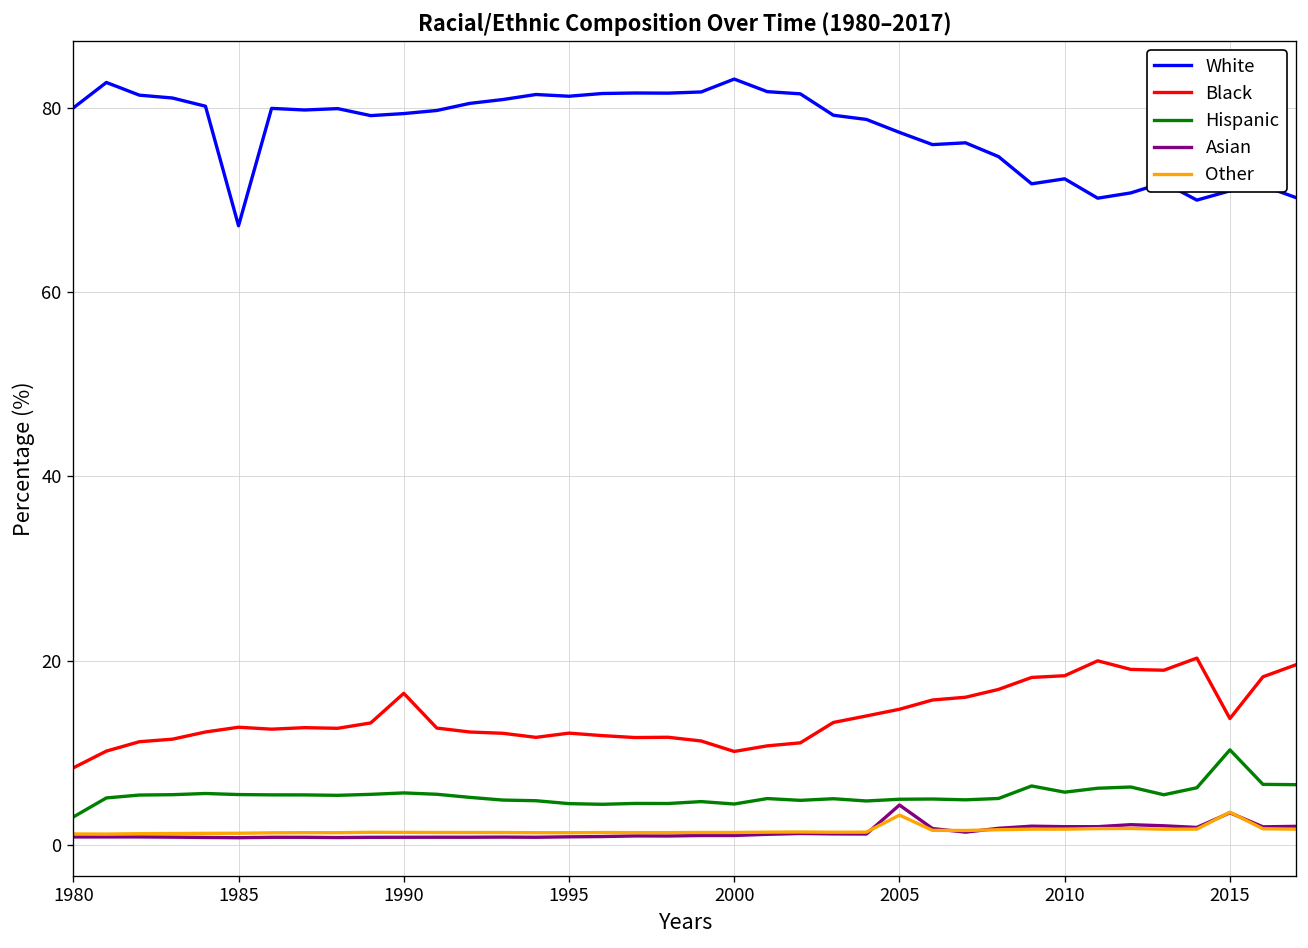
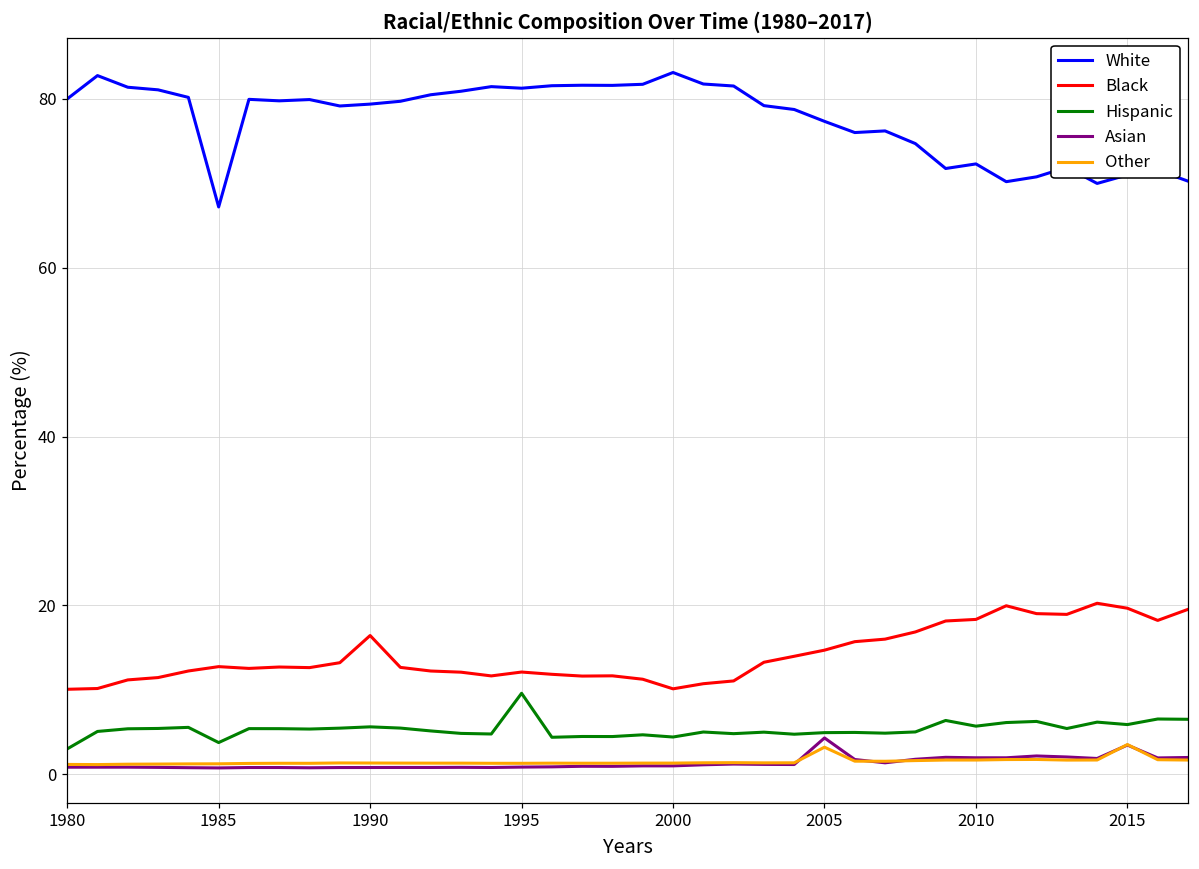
Black, 1980: 8 -> 10
Hispanic, 1985: 5 -> 4
Hispanic, 1995: 4 -> 10
Black, 2015: 14 -> 20
Hispanic, 2015: 10 -> 6
